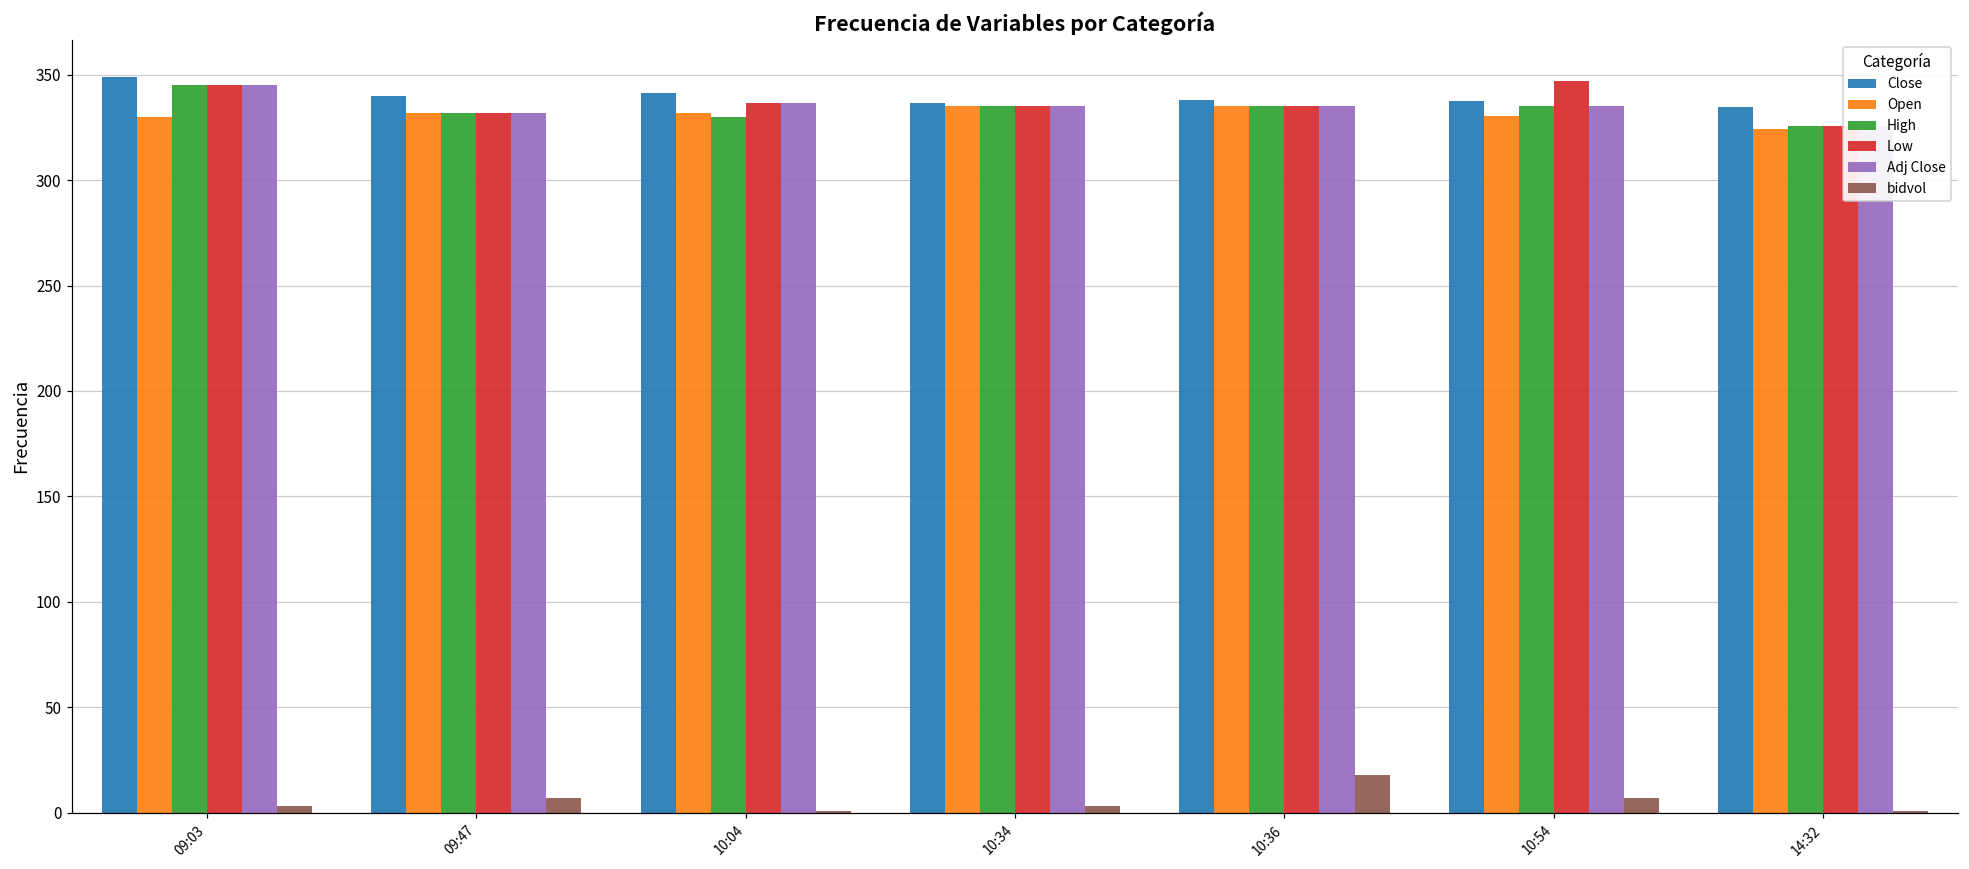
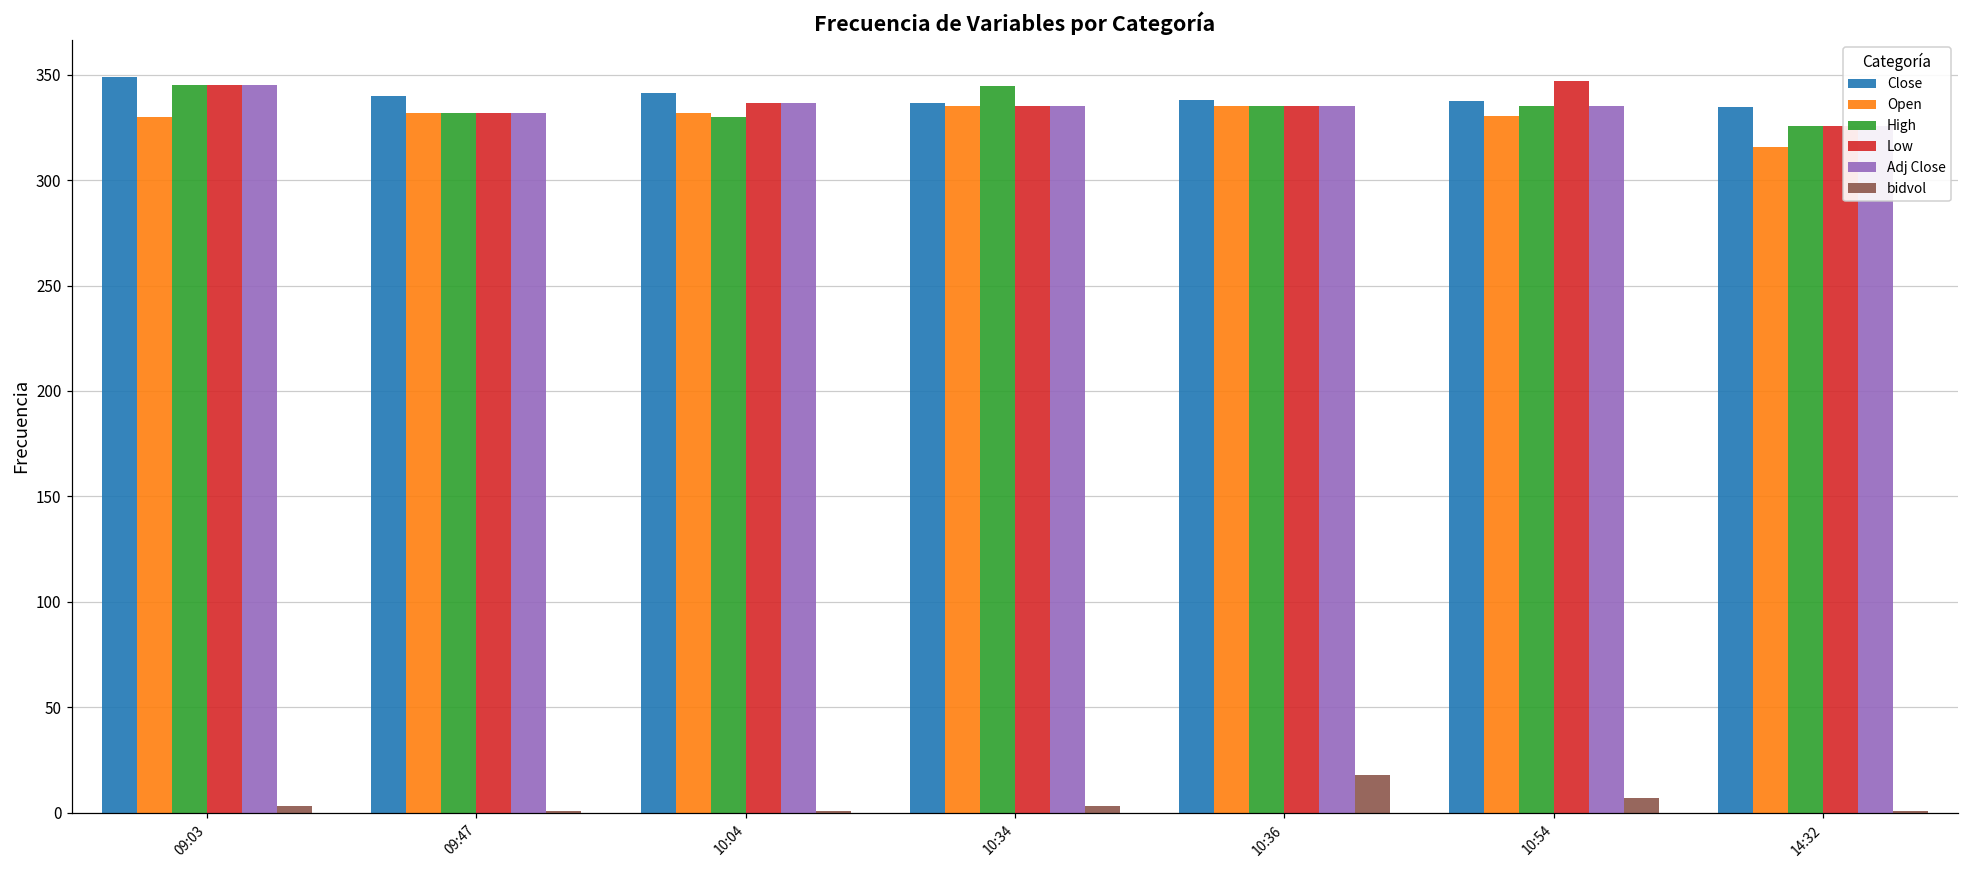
bidvol, 09:47: 7 -> 1
High, 10:34: 335 -> 344
Open, 14:32: 324 -> 316
